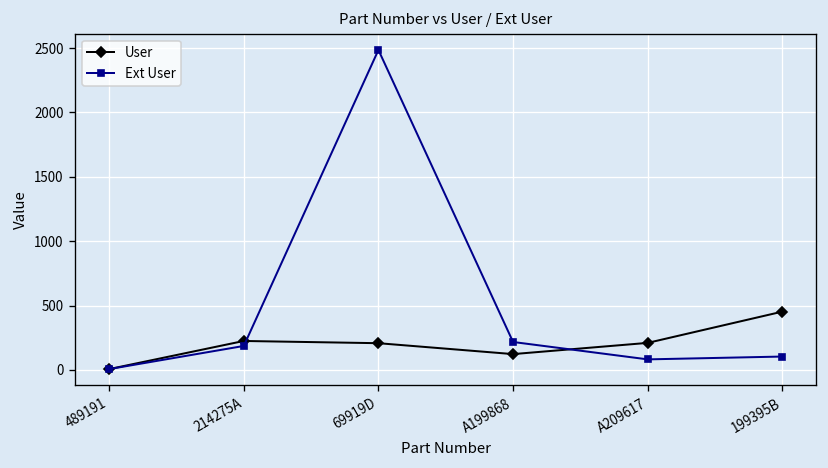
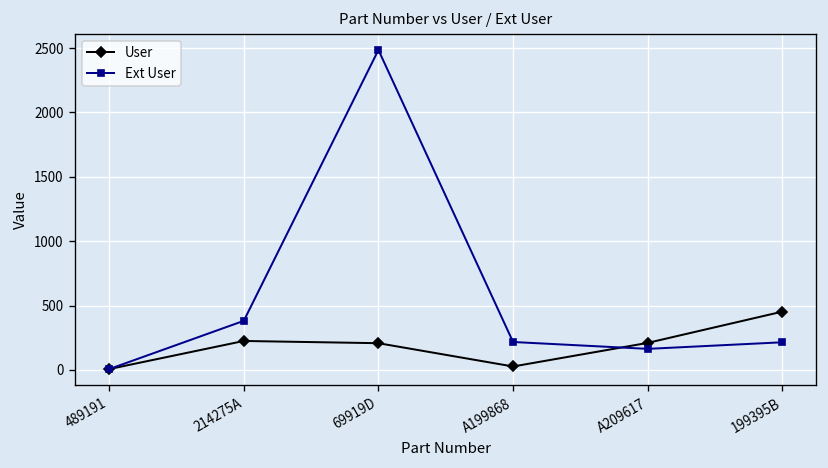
Ext User, 214275A: 190 -> 380
User, A199868: 120 -> 30
Ext User, A209617: 80 -> 160
Ext User, 199395B: 100 -> 210
